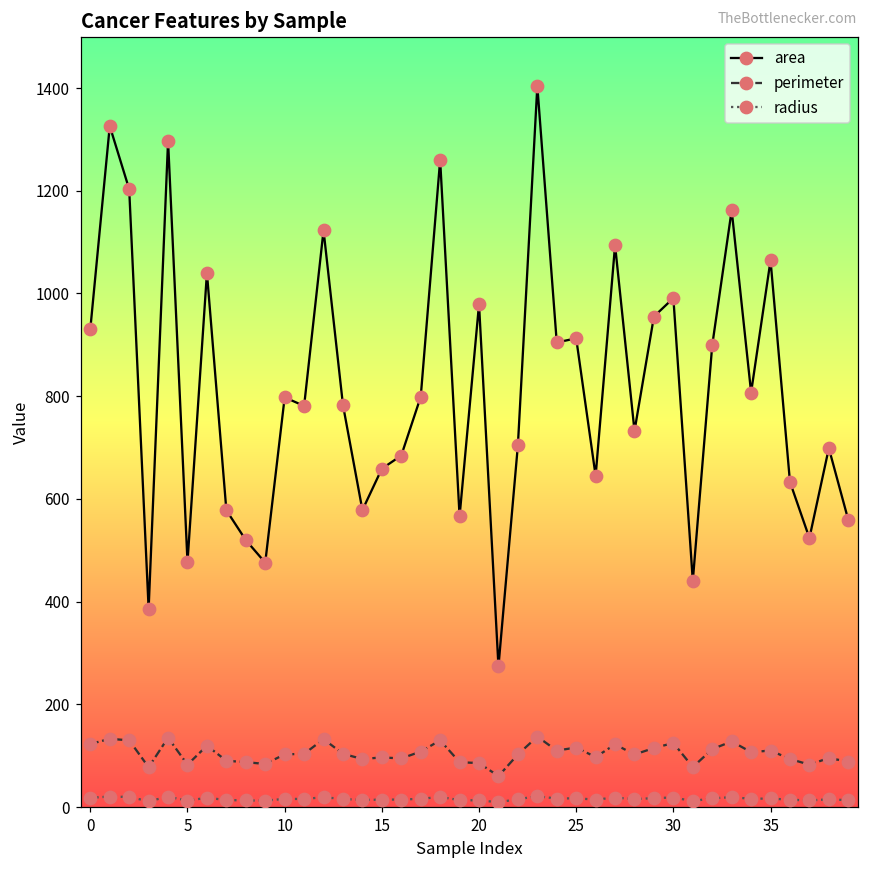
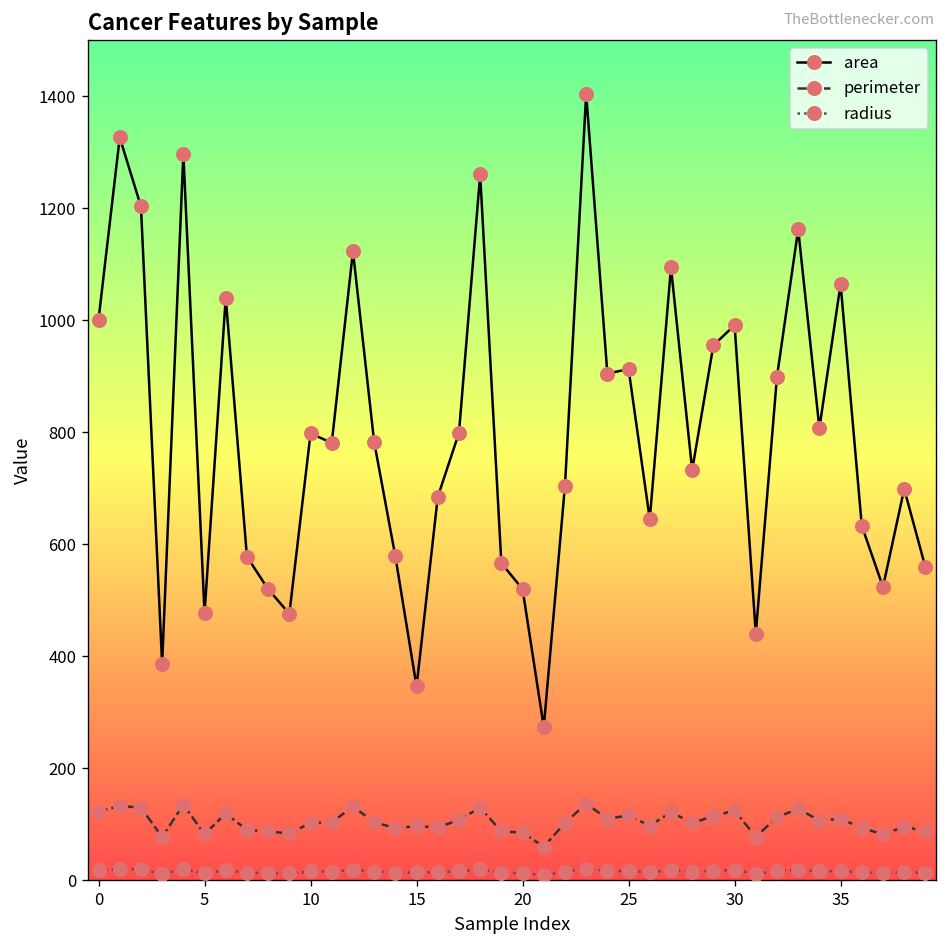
area, 0: 930 -> 1000
area, 15: 660 -> 350
area, 20: 980 -> 520
